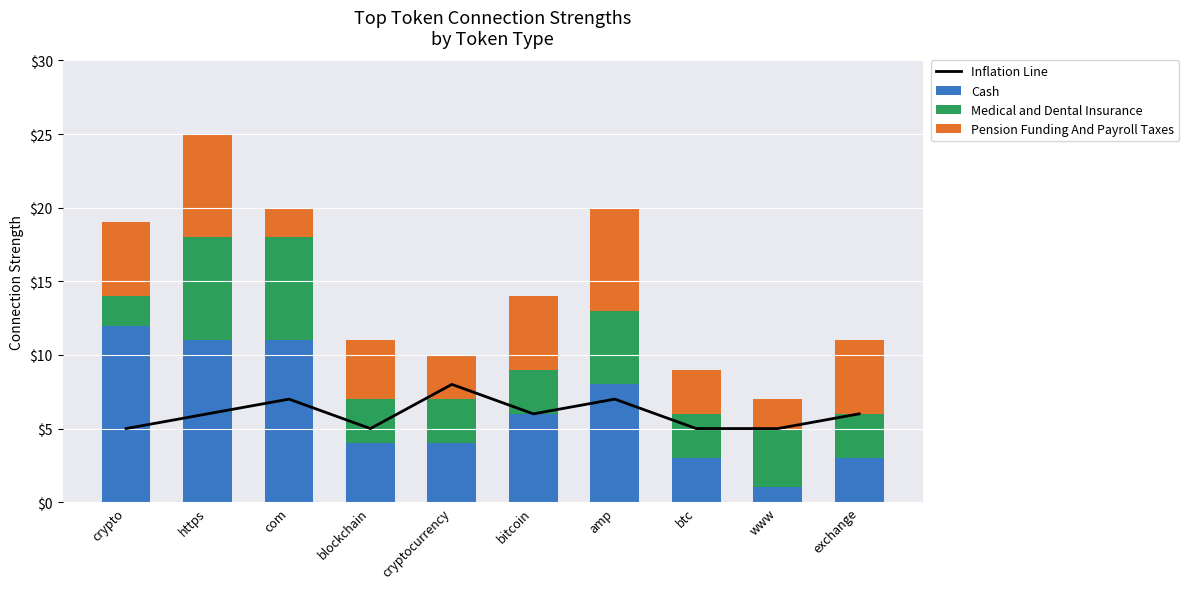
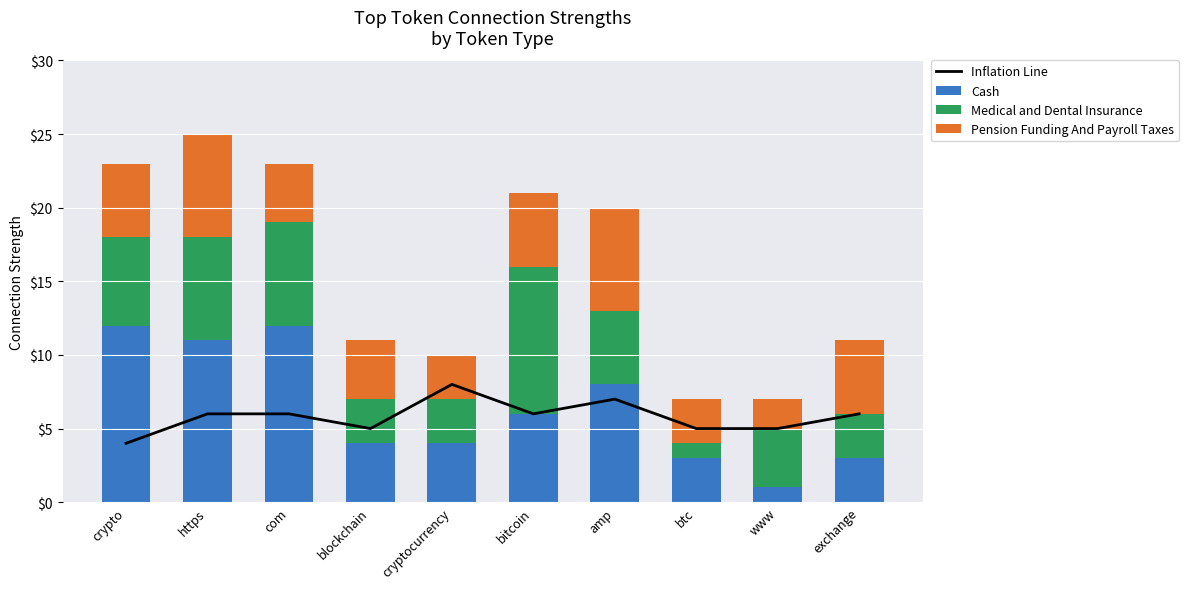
Medical and Dental Insurance, crypto: $2 -> $6
Inflation Line, crypto: $5 -> $4
Cash, com: $11 -> $12
Pension Funding And Payroll Taxes, com: $2 -> $4
Inflation Line, com: $7 -> $6
Medical and Dental Insurance, bitcoin: $3 -> $10
Medical and Dental Insurance, btc: $3 -> $1
